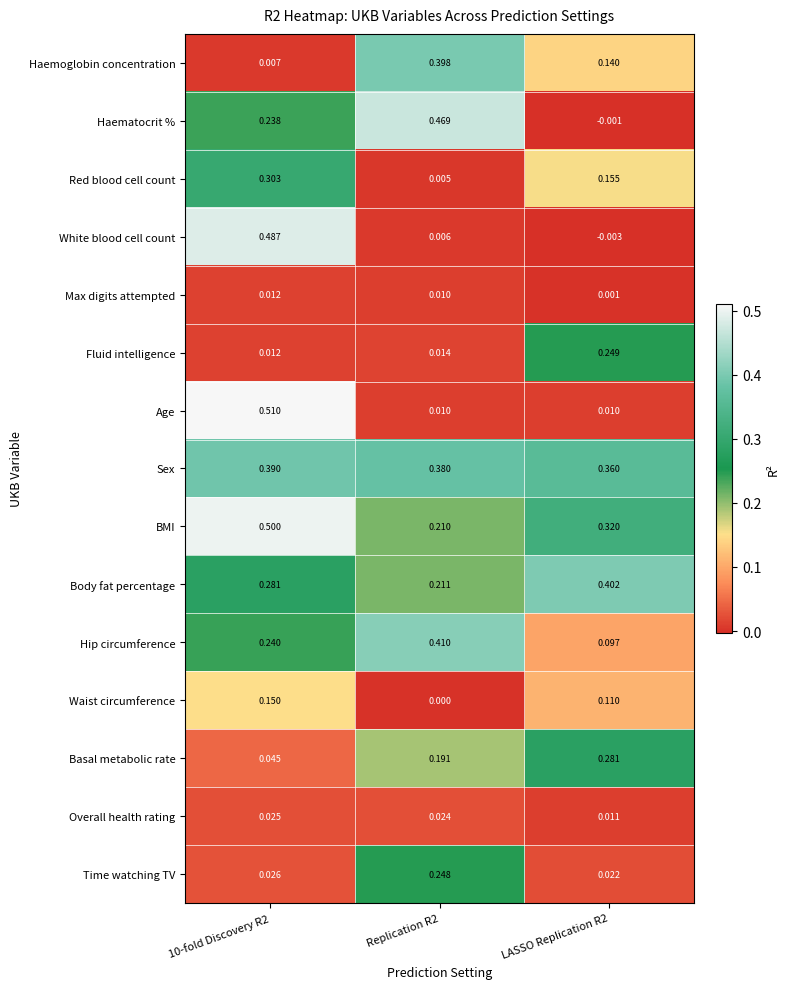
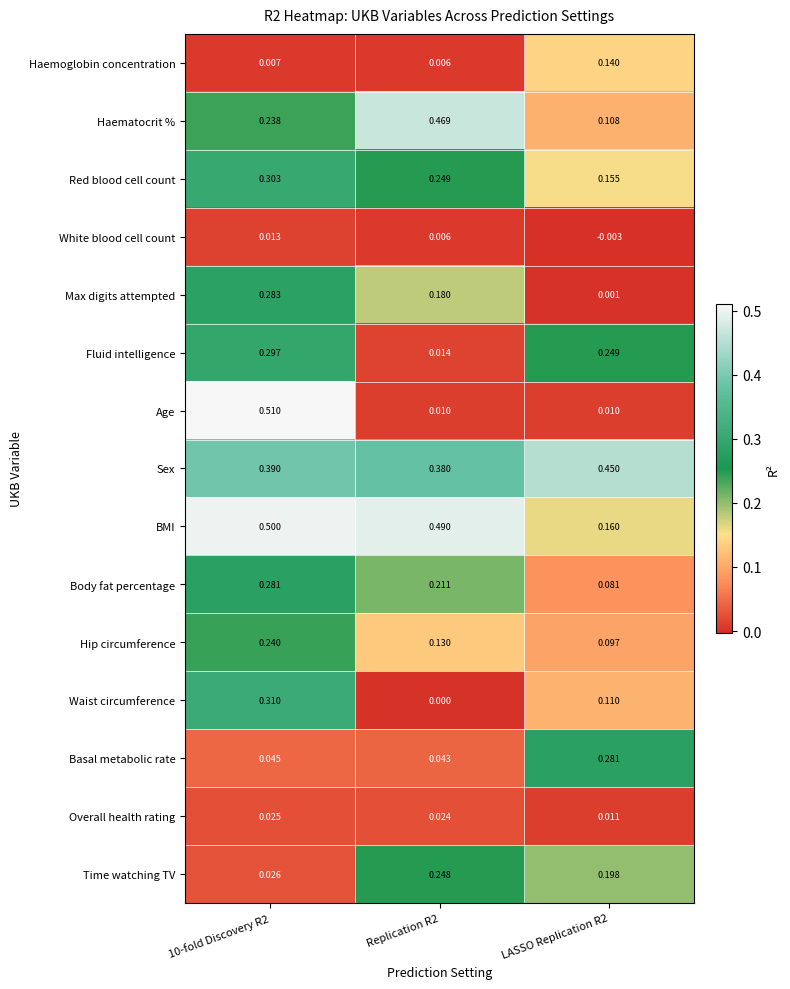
Haemoglobin concentration, Replication R2: 0.398 -> 0.006
Haematocrit %, LASSO Replication R2: -0.001 -> 0.108
Red blood cell count, Replication R2: 0.005 -> 0.249
White blood cell count, 10-fold Discovery R2: 0.487 -> 0.013
Max digits attempted, 10-fold Discovery R2: 0.012 -> 0.283
Max digits attempted, Replication R2: 0.010 -> 0.180
Fluid intelligence, 10-fold Discovery R2: 0.012 -> 0.297
Sex, LASSO Replication R2: 0.360 -> 0.450
BMI, Replication R2: 0.210 -> 0.490
BMI, LASSO Replication R2: 0.320 -> 0.160
Body fat percentage, LASSO Replication R2: 0.402 -> 0.081
Hip circumference, Replication R2: 0.410 -> 0.130
Waist circumference, 10-fold Discovery R2: 0.150 -> 0.310
Basal metabolic rate, Replication R2: 0.191 -> 0.043
Time watching TV, LASSO Replication R2: 0.022 -> 0.198
